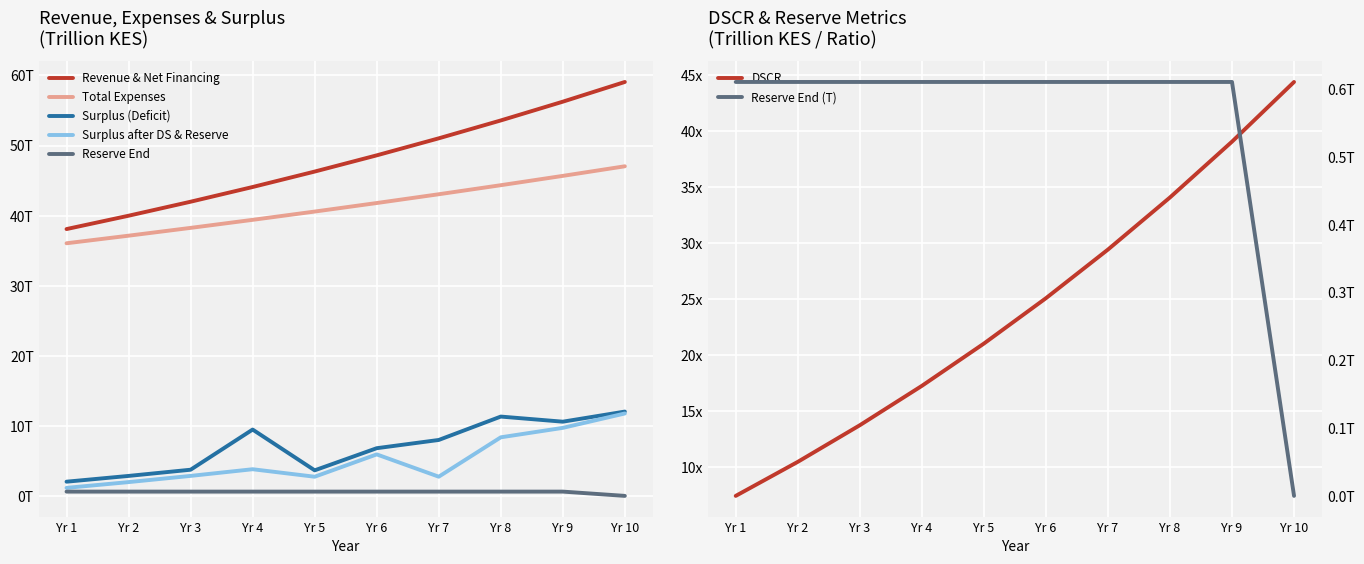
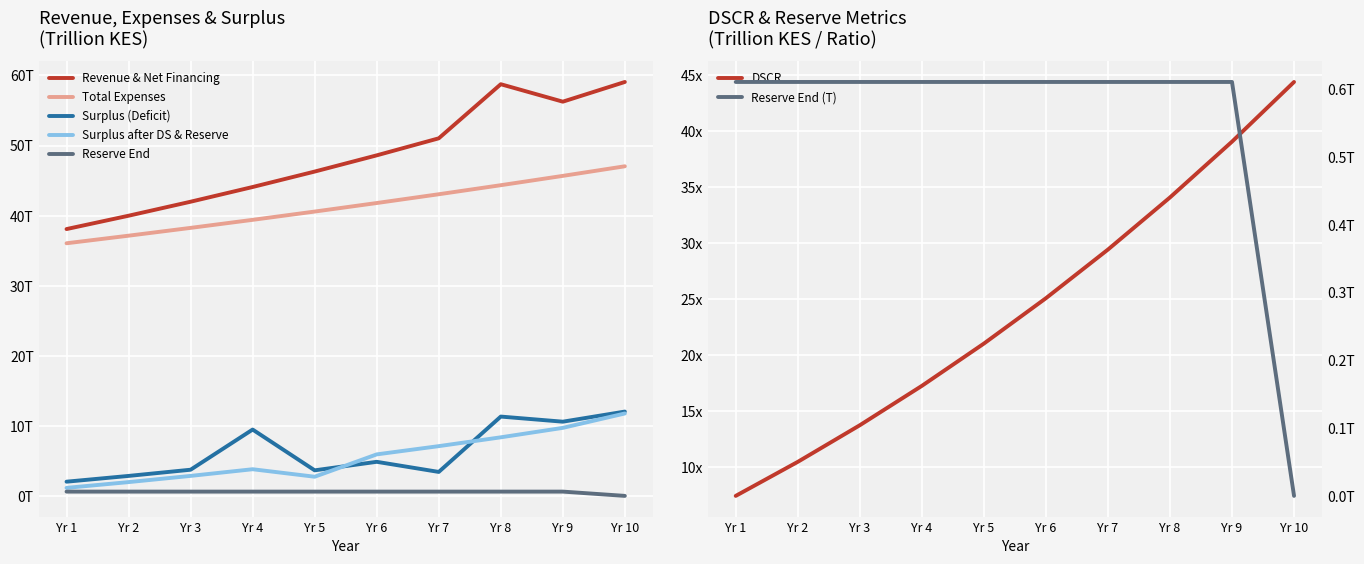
Revenue, Expenses & Surplus (Trillion KES), Surplus (Deficit), Yr 6: 7T -> 5T
Revenue, Expenses & Surplus (Trillion KES), Surplus (Deficit), Yr 7: 8T -> 3T
Revenue, Expenses & Surplus (Trillion KES), Surplus after DS & Reserve, Yr 7: 3T -> 7T
Revenue, Expenses & Surplus (Trillion KES), Revenue & Net Financing, Yr 8: 54T -> 59T
